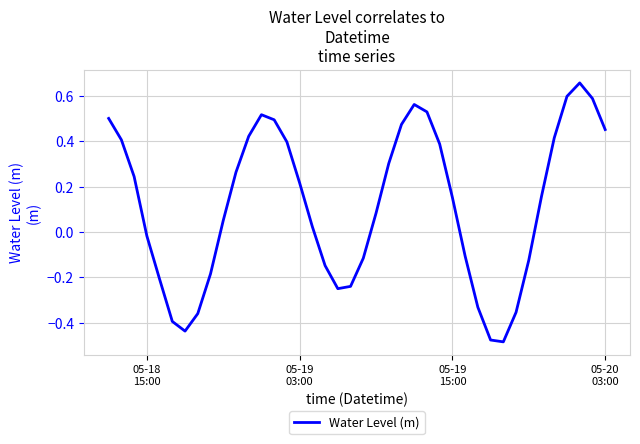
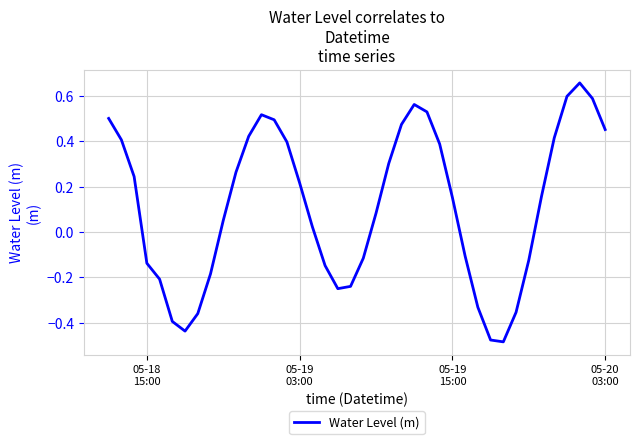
05-18 15:00: -0.02 -> -0.14
